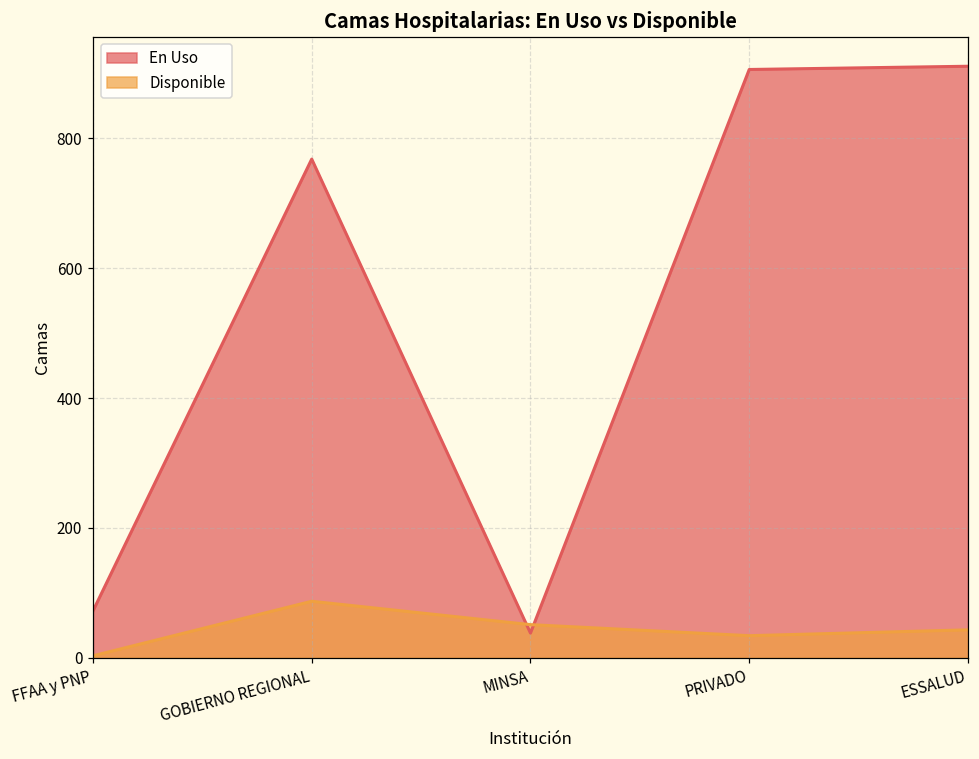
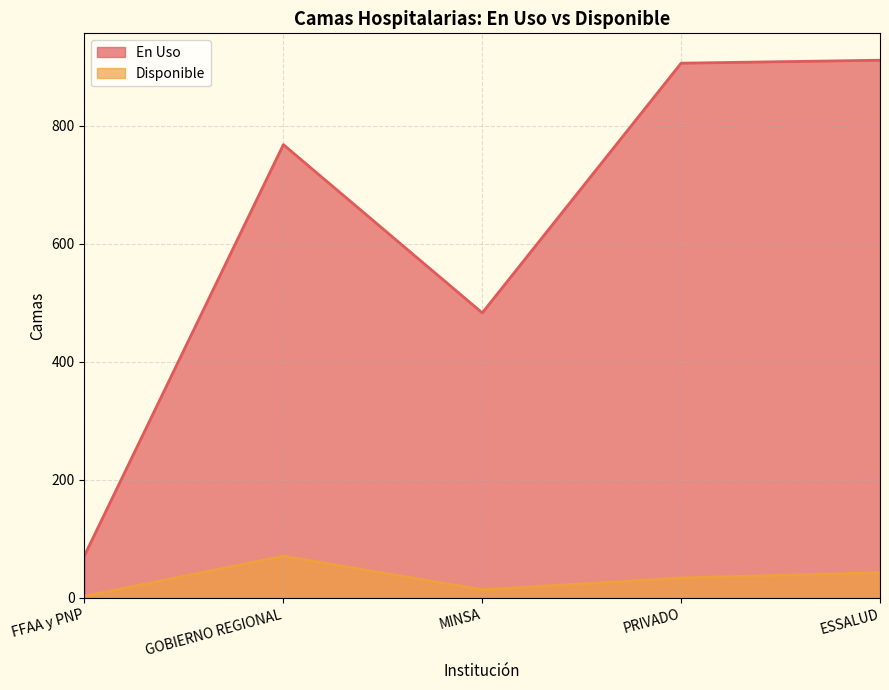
Disponible, GOBIERNO REGIONAL: 90 -> 70
En Uso, MINSA: 40 -> 480
Disponible, MINSA: 50 -> 10
